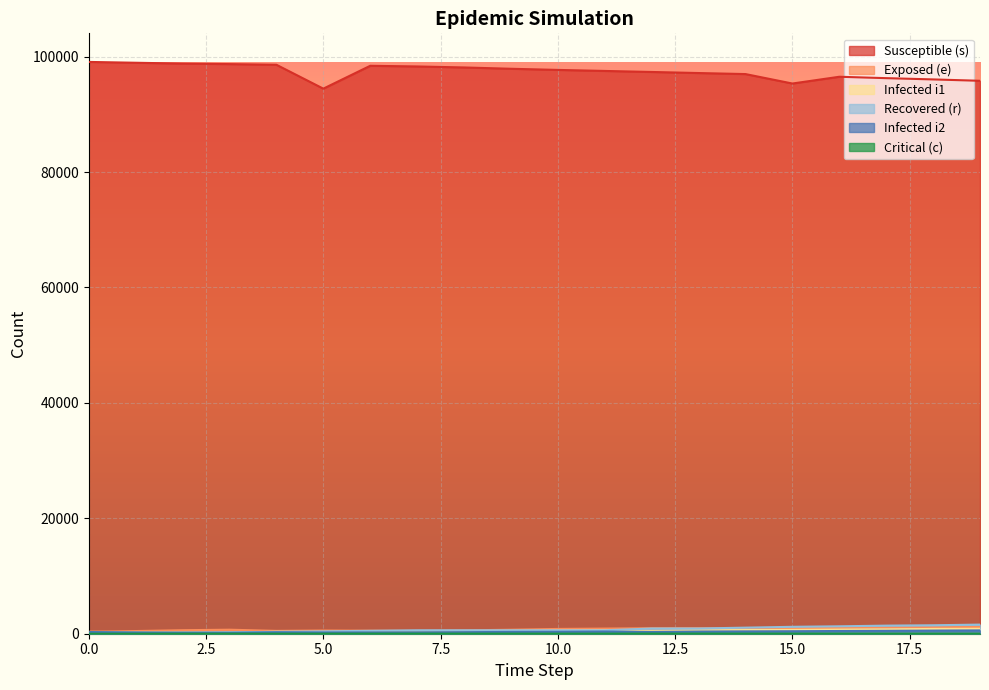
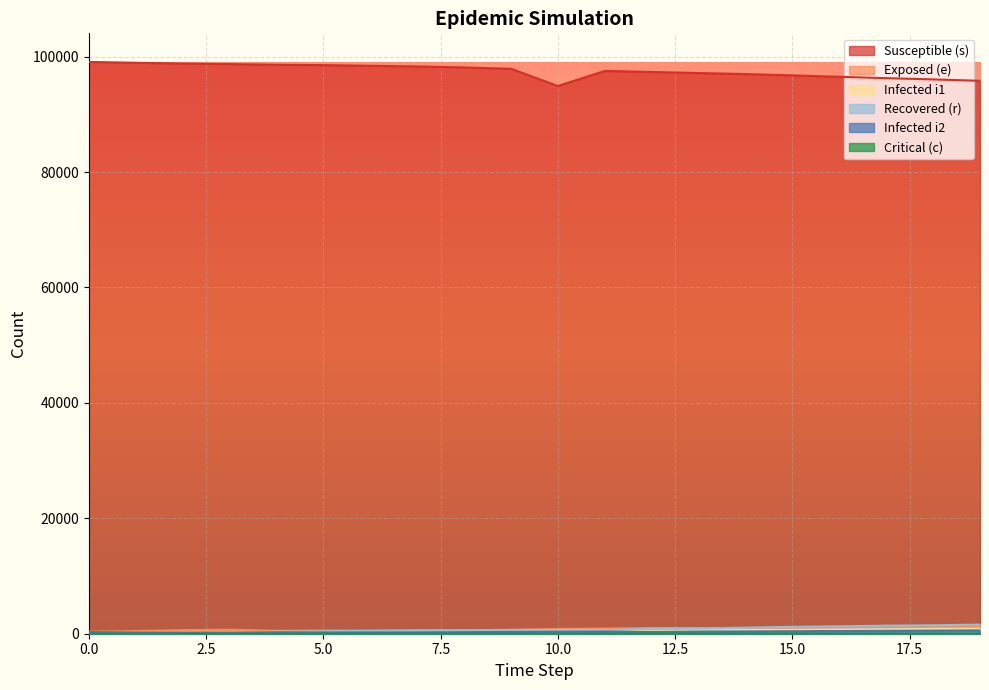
Susceptible (s), 5.0: 94000 -> 99000
Susceptible (s), 10.0: 98000 -> 95000
Susceptible (s), 15.0: 95000 -> 97000
